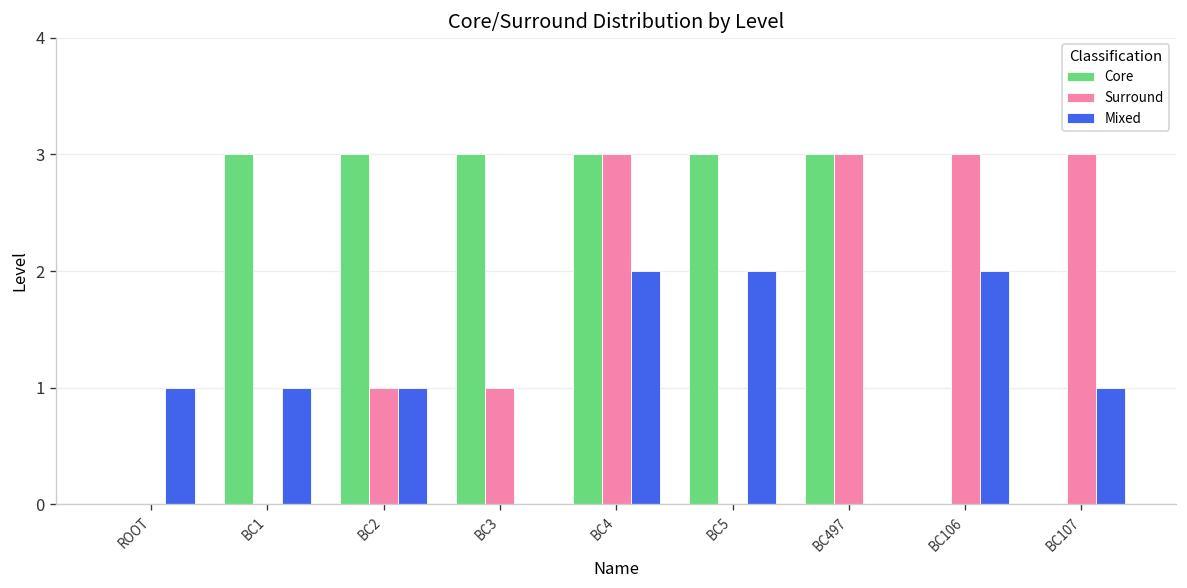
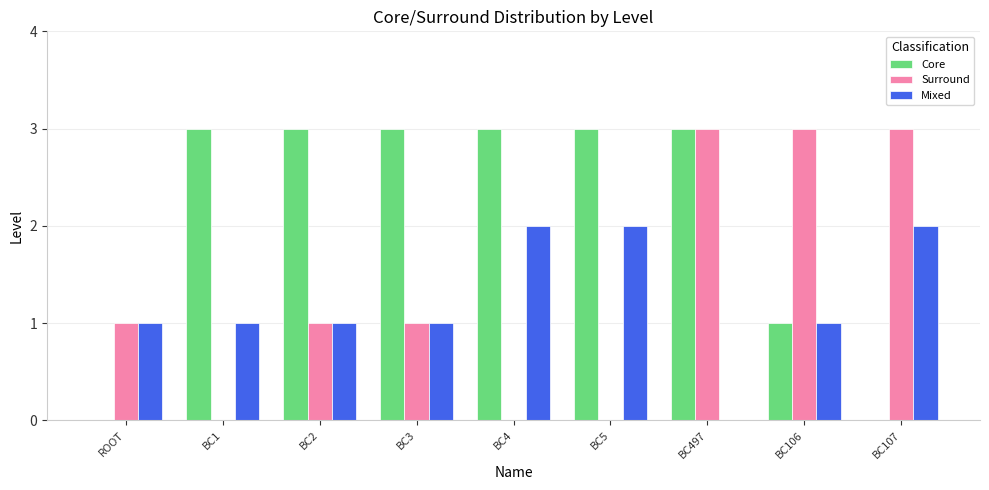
Surround, ROOT: 0 -> 1
Mixed, BC3: 0 -> 1
Surround, BC4: 3 -> 0
Core, BC106: 0 -> 1
Mixed, BC106: 2 -> 1
Mixed, BC107: 1 -> 2
